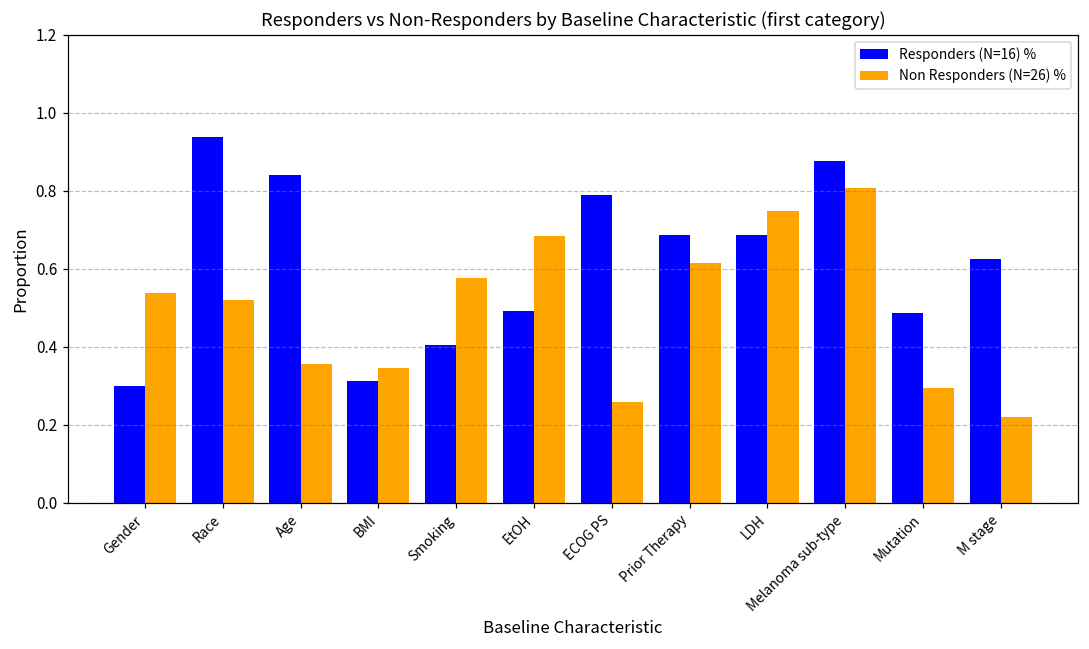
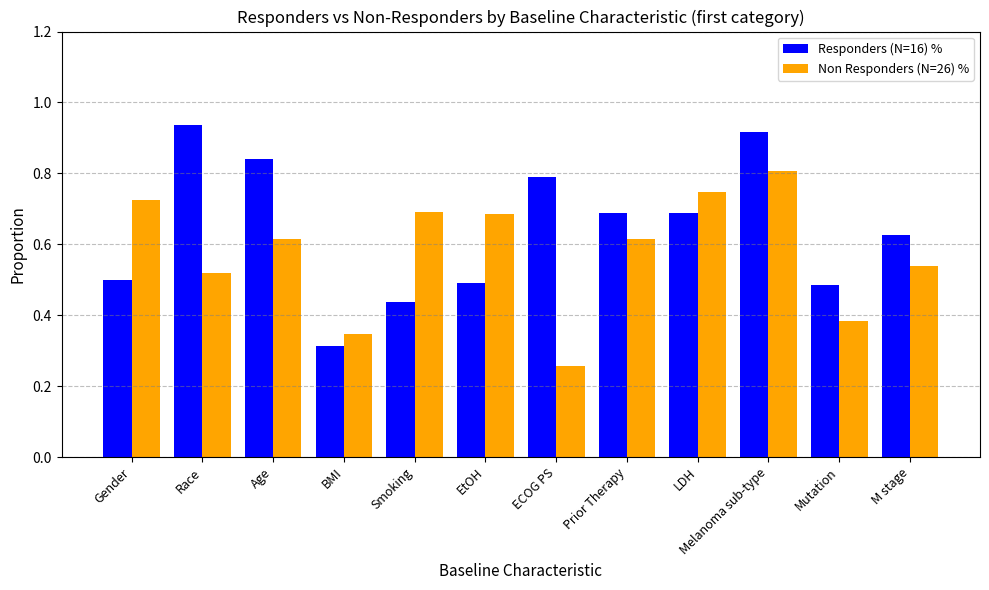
Responders (N=16) %, Gender: 0.3 -> 0.5
Non Responders (N=26) %, Gender: 0.54 -> 0.72
Non Responders (N=26) %, Age: 0.36 -> 0.62
Responders (N=16) %, Smoking: 0.40 -> 0.44
Non Responders (N=26) %, Smoking: 0.58 -> 0.69
Responders (N=16) %, Melanoma sub-type: 0.88 -> 0.92
Non Responders (N=26) %, Mutation: 0.29 -> 0.38
Non Responders (N=26) %, M stage: 0.22 -> 0.54
